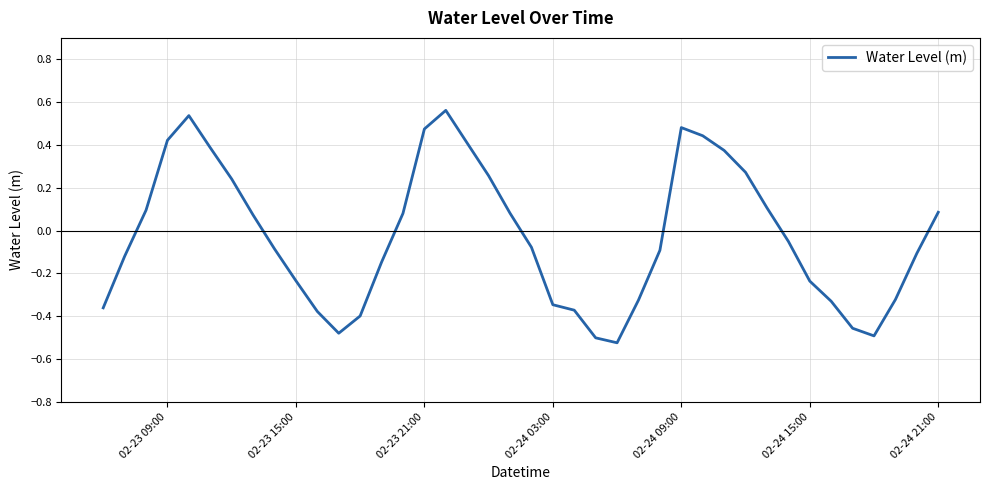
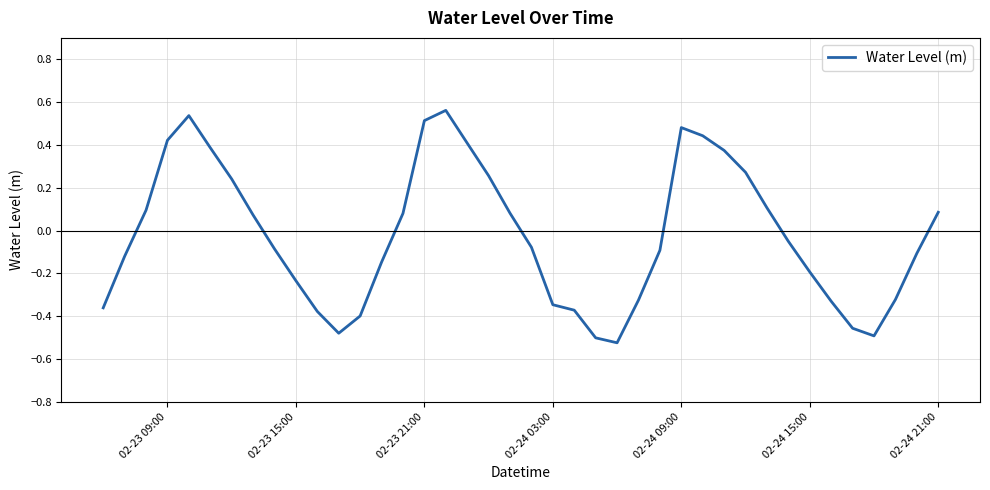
02-23 21:00: 0.47 -> 0.51
02-24 15:00: -0.24 -> -0.19
